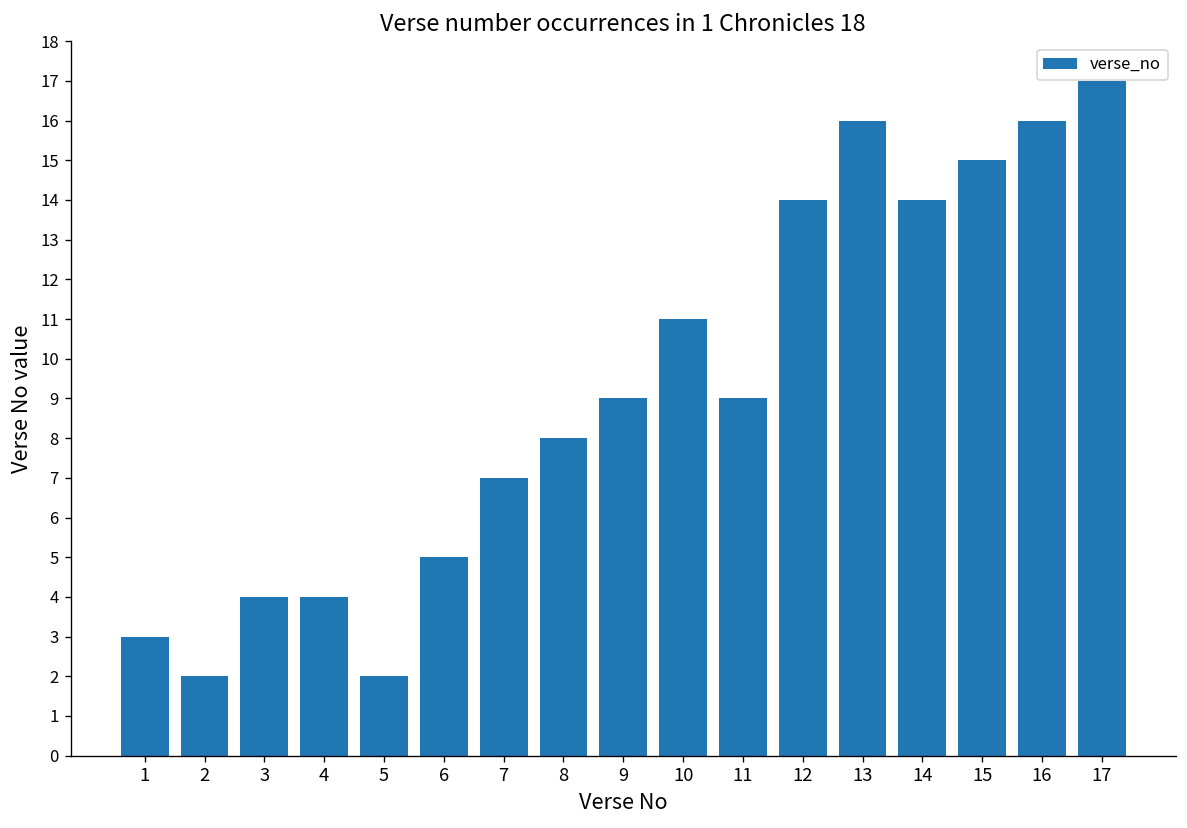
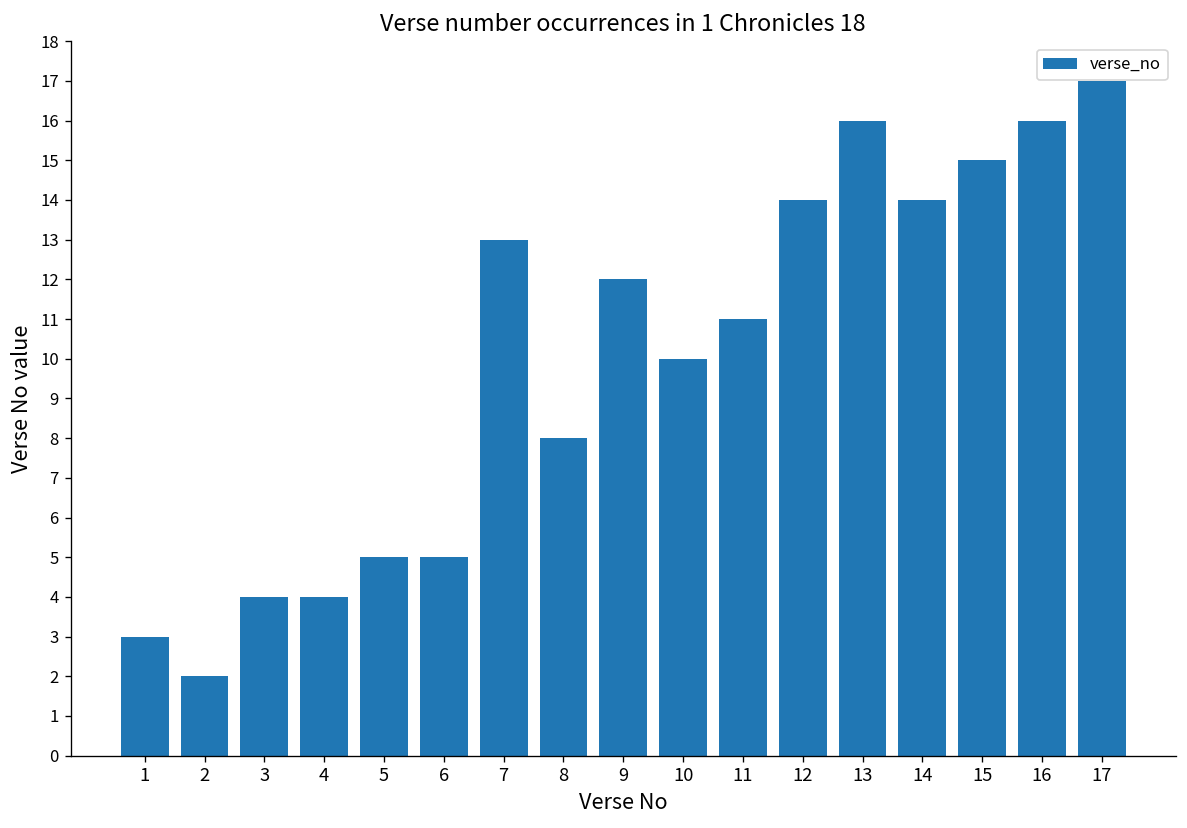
5: 2 -> 5
7: 7 -> 13
9: 9 -> 12
10: 11 -> 10
11: 9 -> 11
